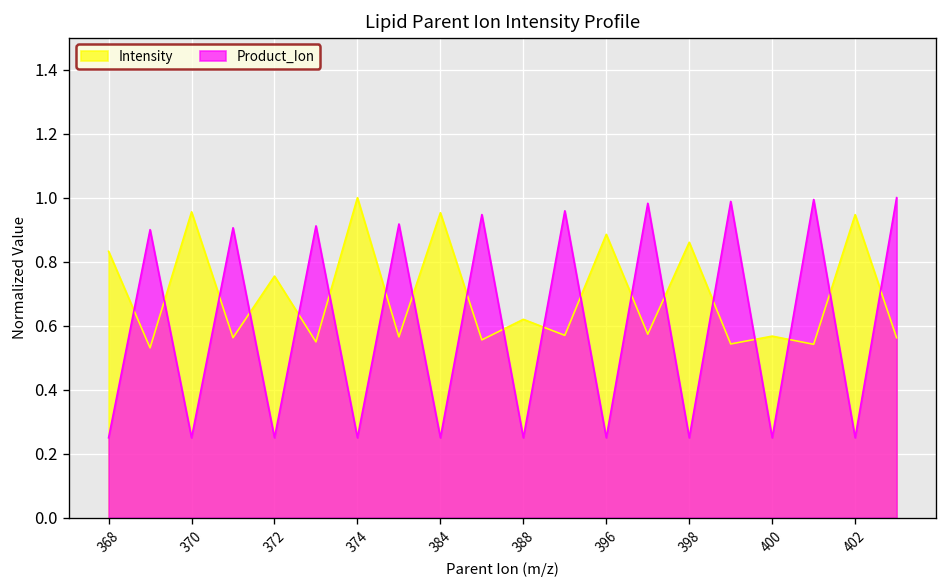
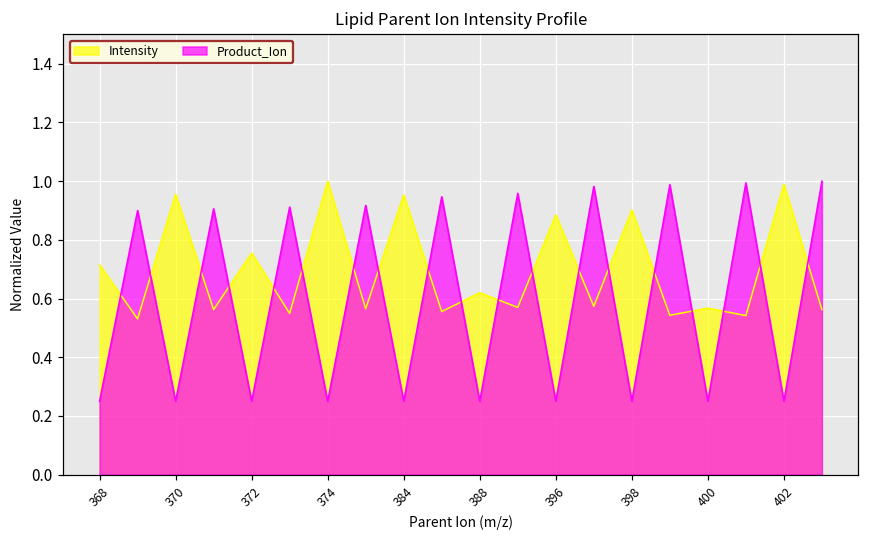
Intensity, 368: 0.83 -> 0.72
Intensity, 398: 0.86 -> 0.90
Intensity, 402: 0.95 -> 0.99
